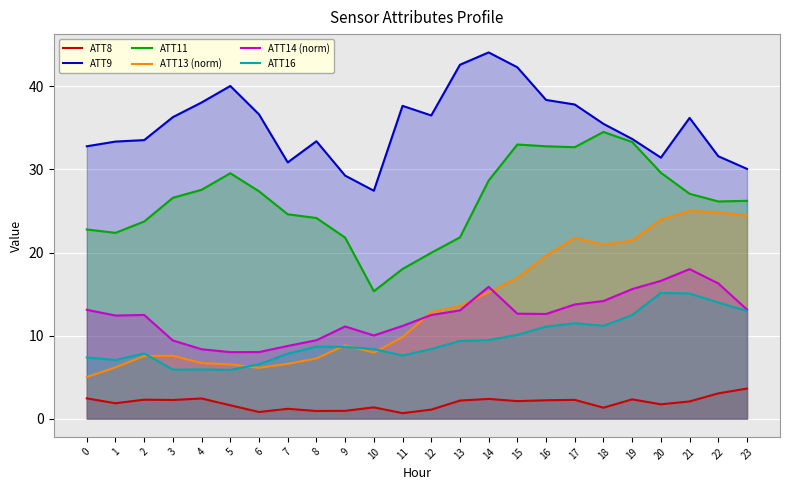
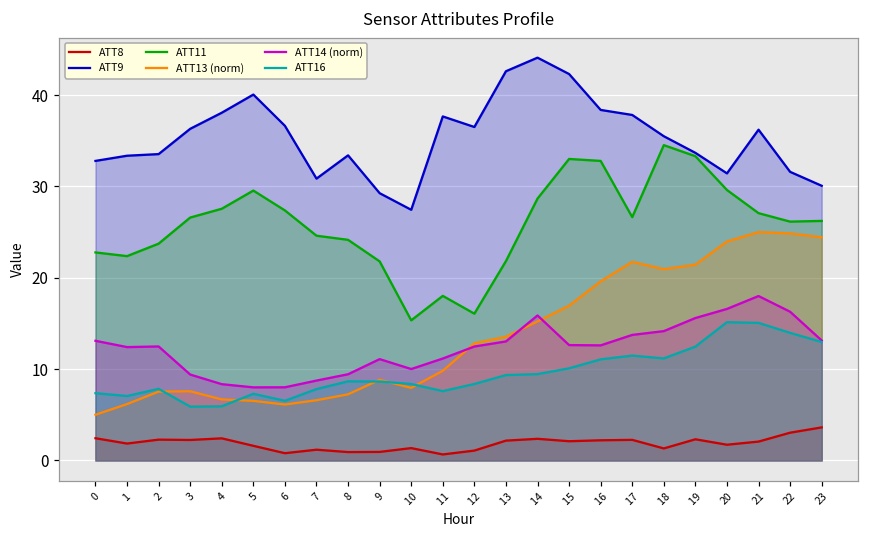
ATT16, 5: 6 -> 7
ATT11, 12: 20 -> 16
ATT11, 17: 33 -> 27
